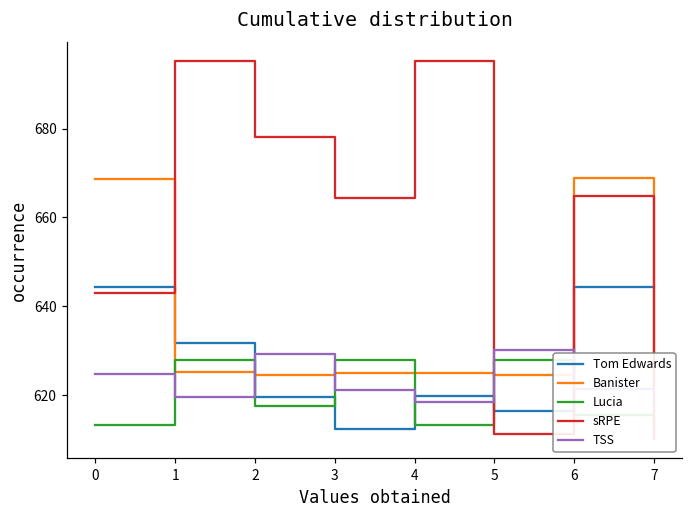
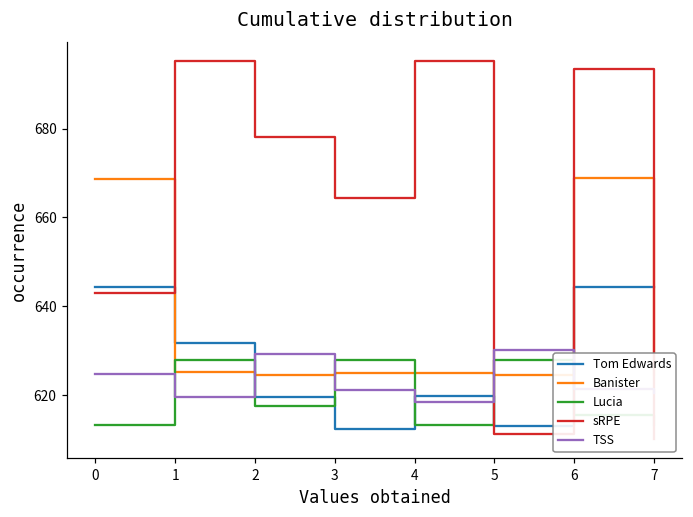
Tom Edwards, 5: 616 -> 613
sRPE, 6: 665 -> 693
